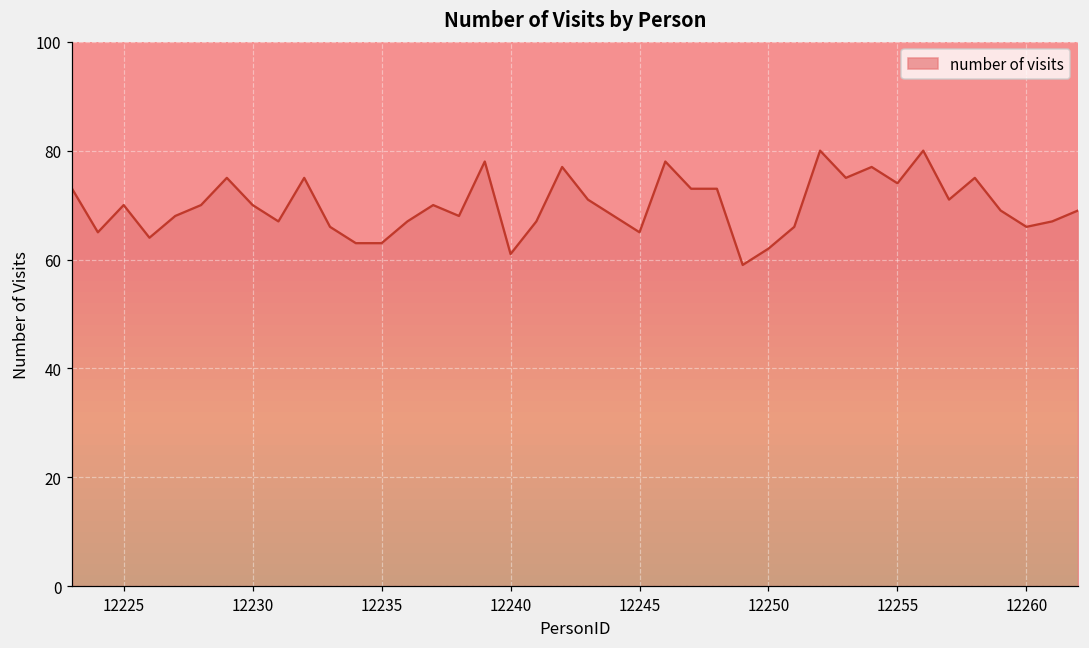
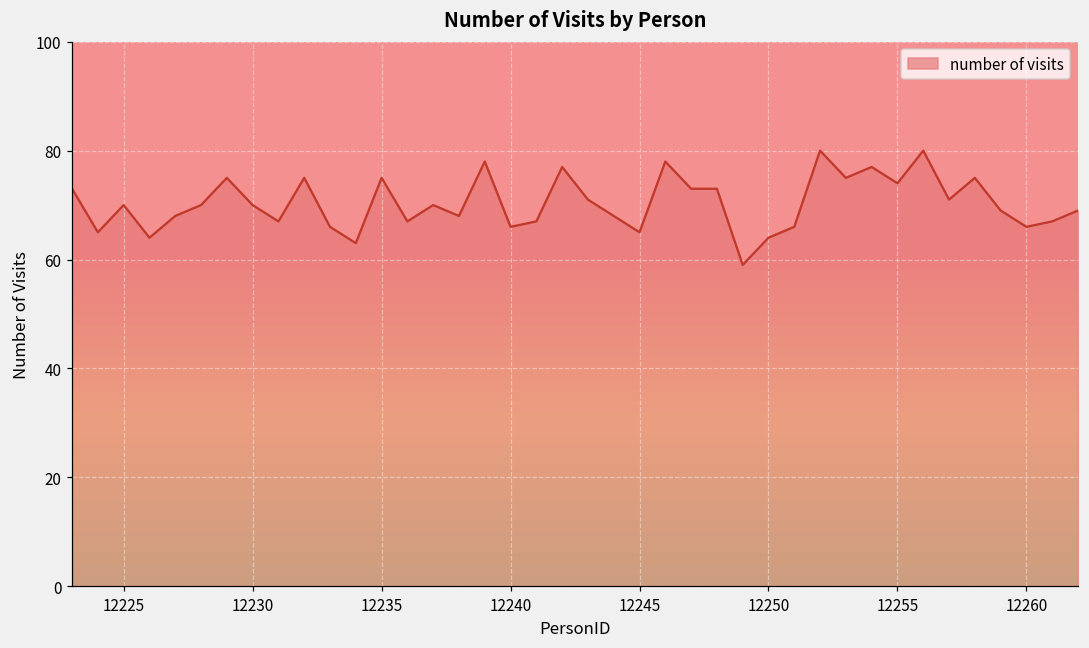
12235: 63 -> 75
12240: 61 -> 66
12250: 62 -> 64
